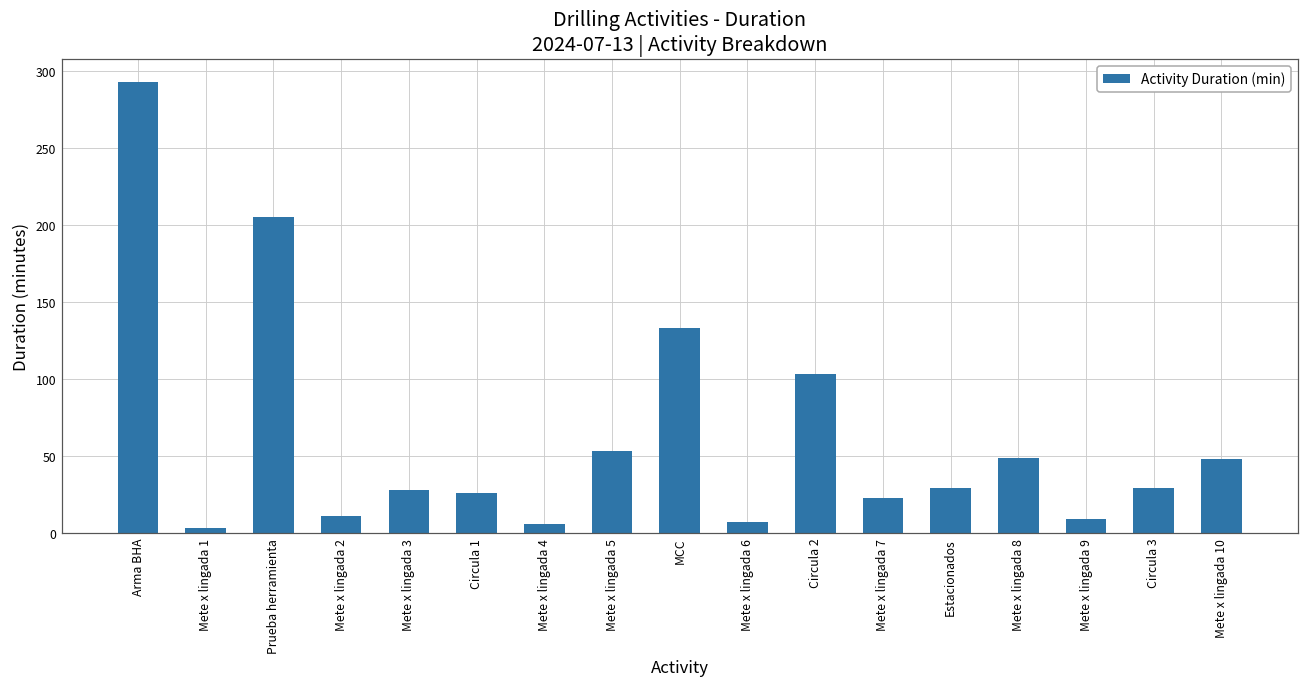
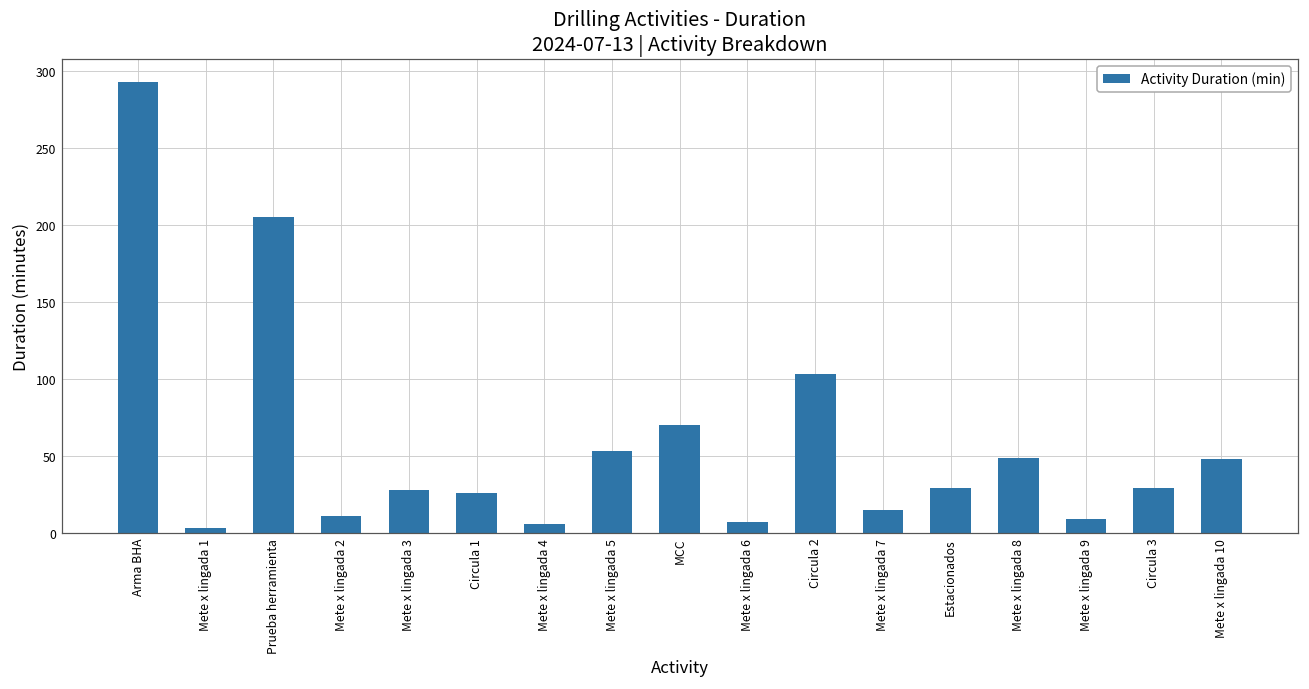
MCC: 133 -> 70
Mete x lingada 7: 23 -> 15
